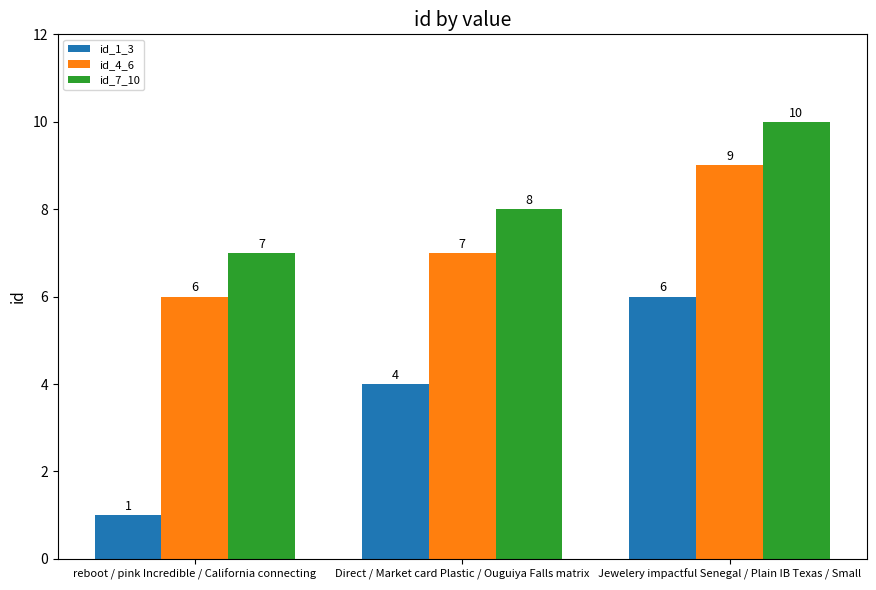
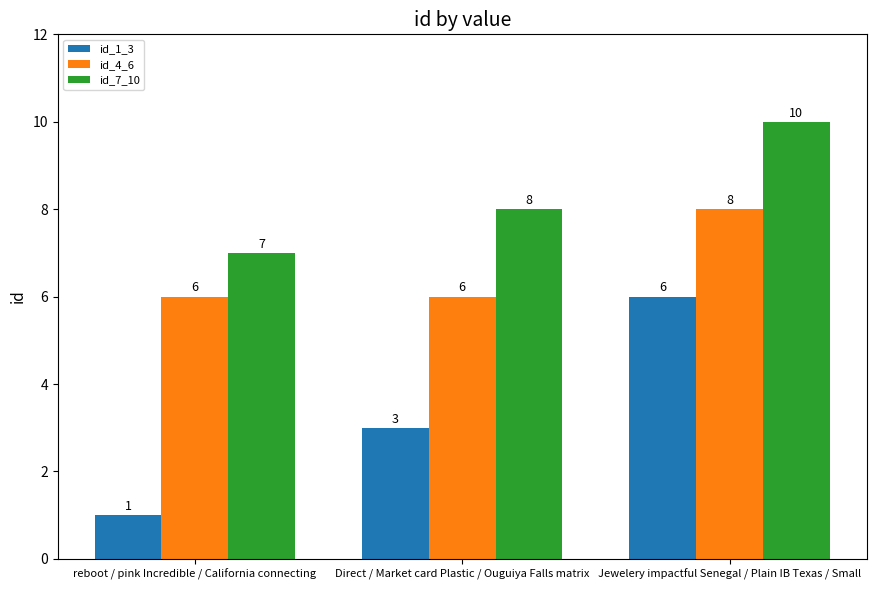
id_1_3, Direct / Market card Plastic / Ouguiya Falls matrix: 4 -> 3
id_4_6, Direct / Market card Plastic / Ouguiya Falls matrix: 7 -> 6
id_4_6, Jewelery impactful Senegal / Plain IB Texas / Small: 9 -> 8
